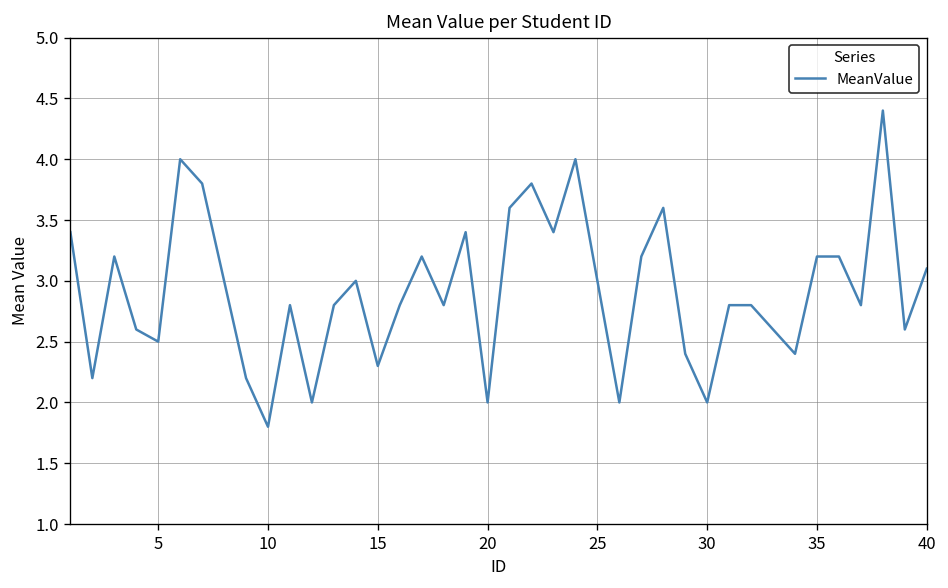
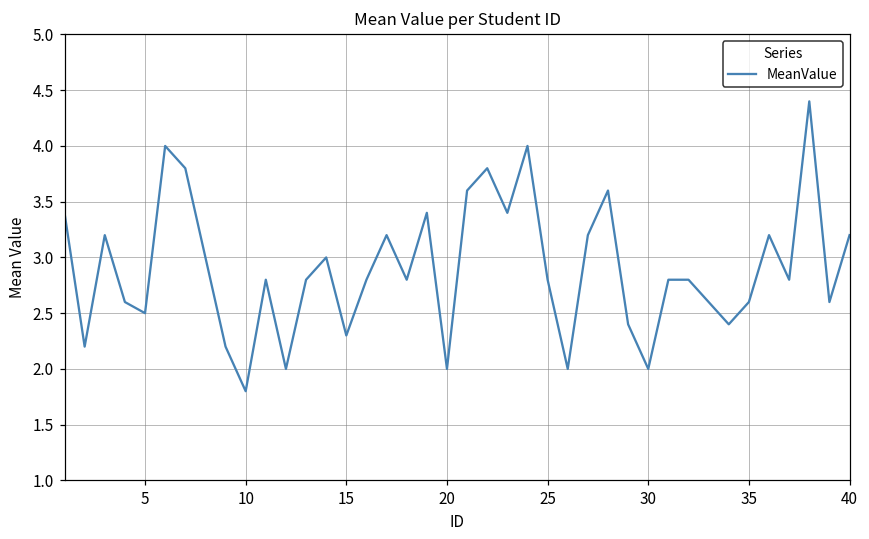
25: 3.0 -> 2.8
35: 3.2 -> 2.6
40: 3.1 -> 3.2
